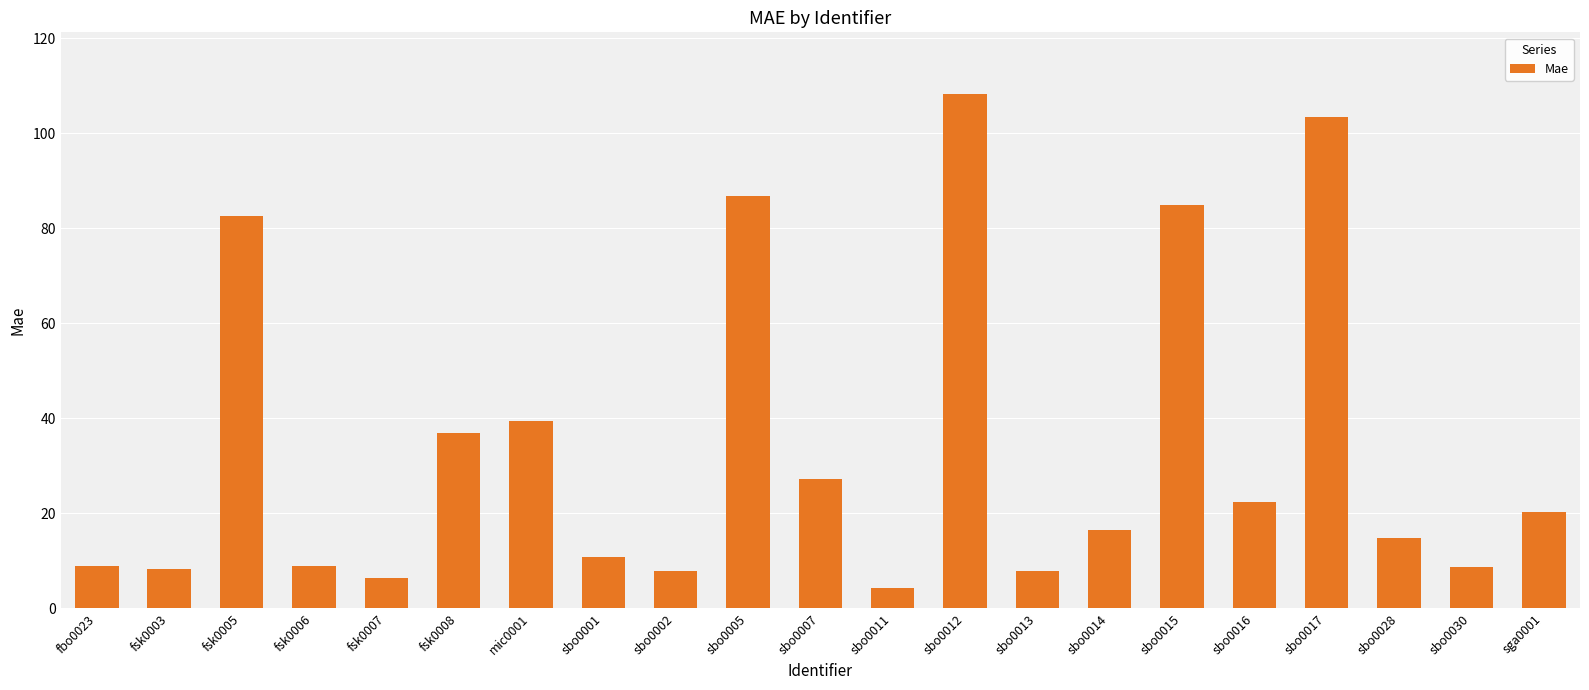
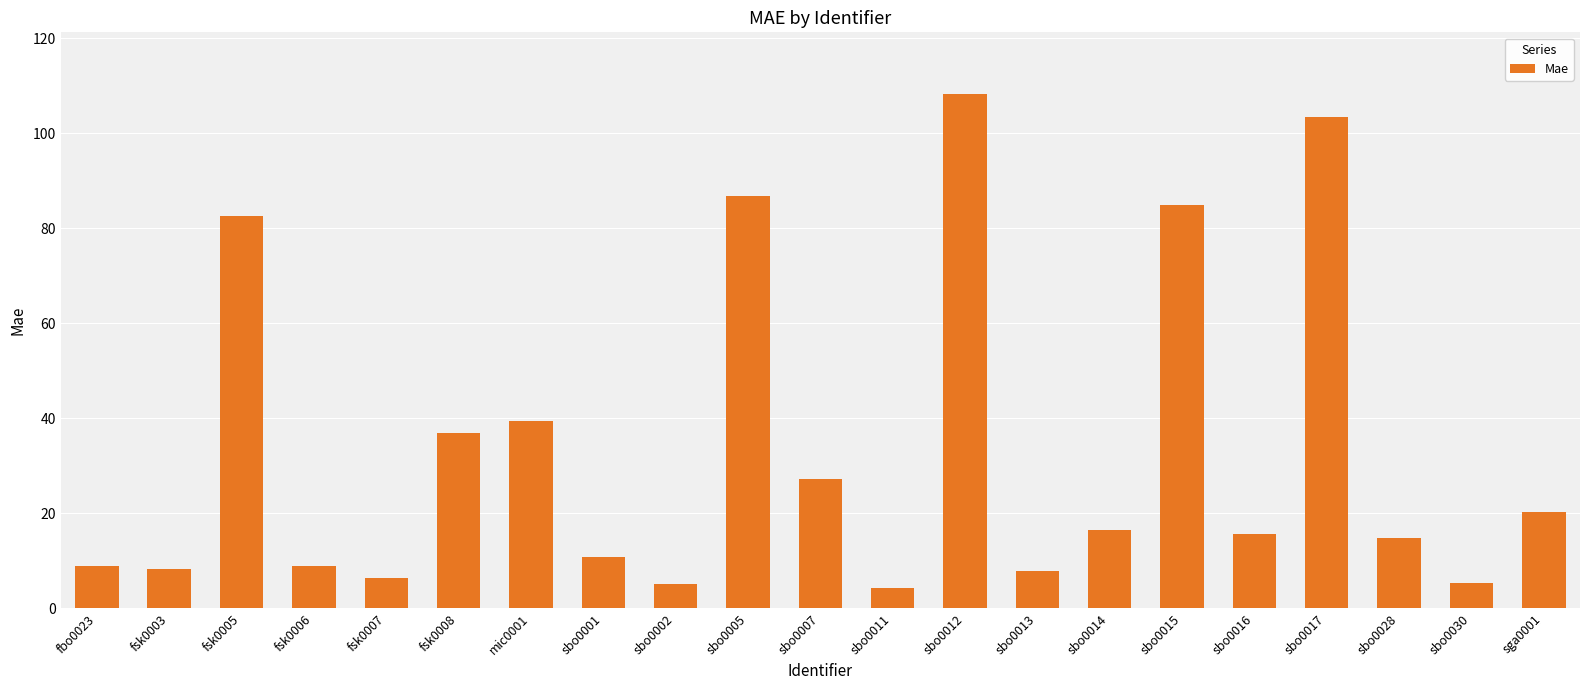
sbo0002: 8 -> 5
sbo0016: 22 -> 16
sbo0030: 9 -> 5
